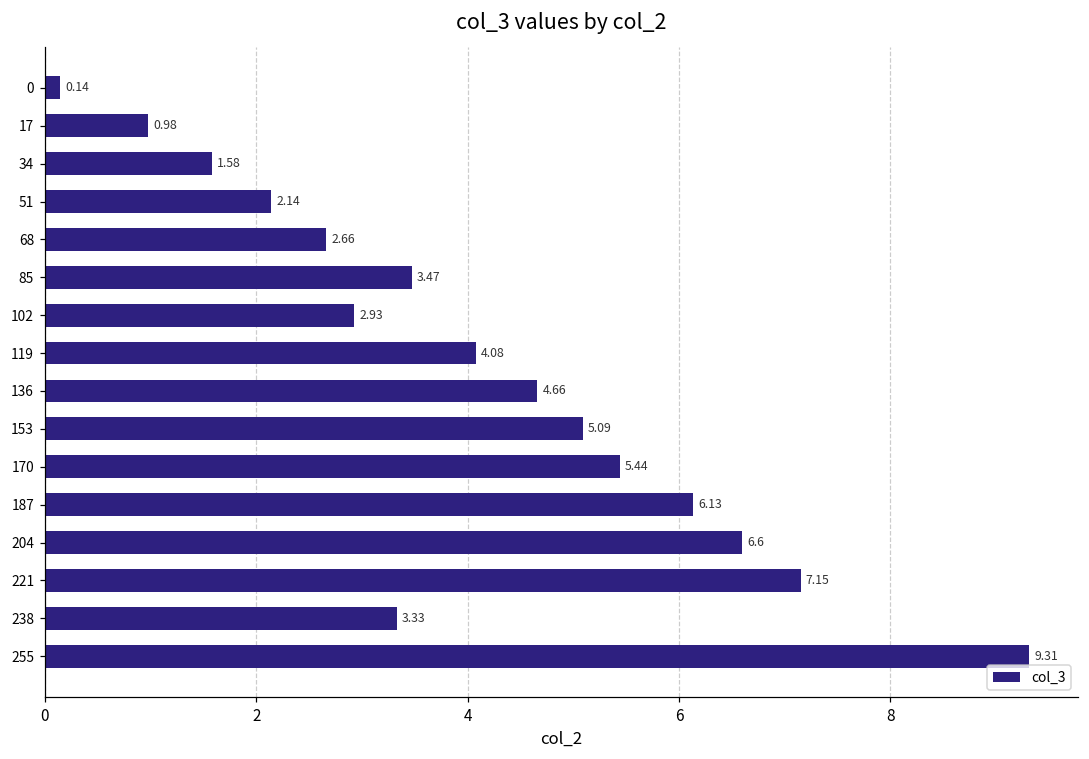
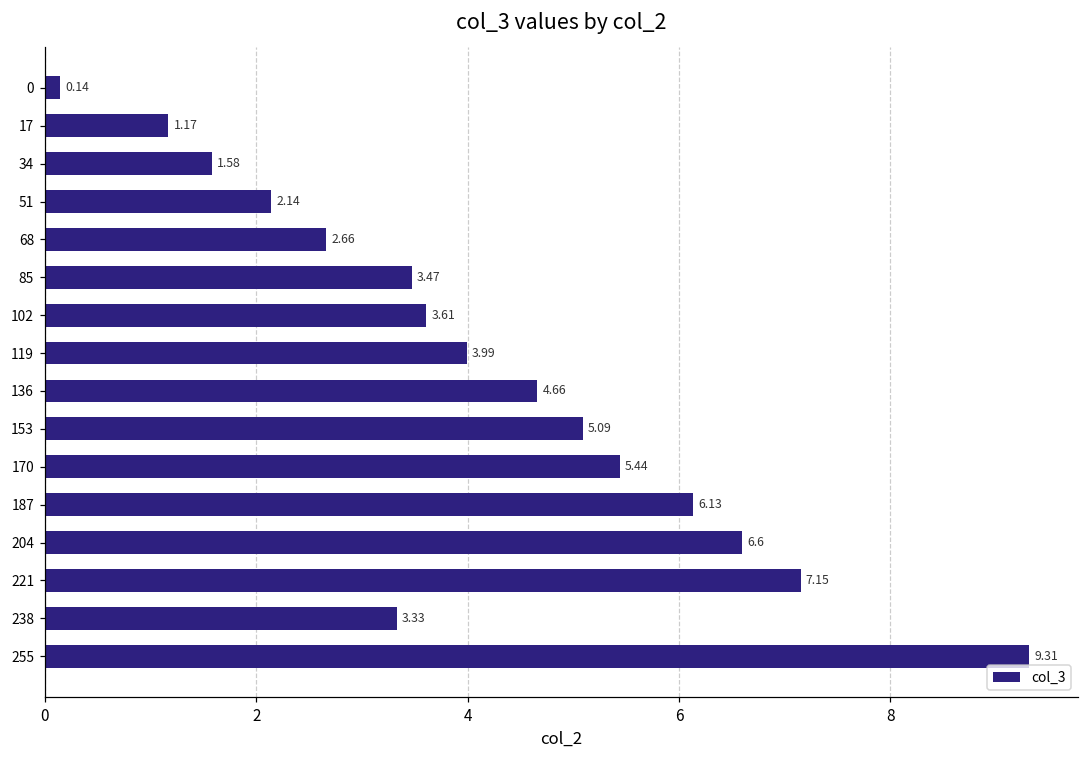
17: 0.98 -> 1.17
102: 2.93 -> 3.61
119: 4.08 -> 3.99
